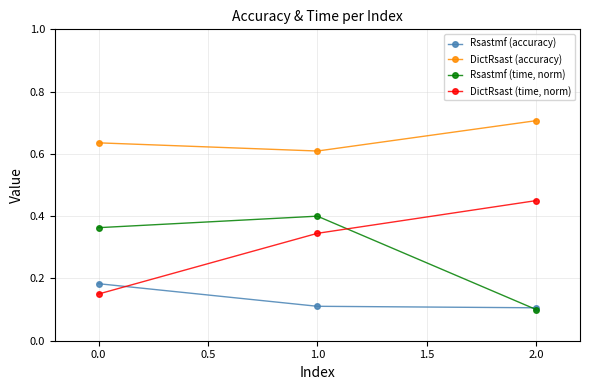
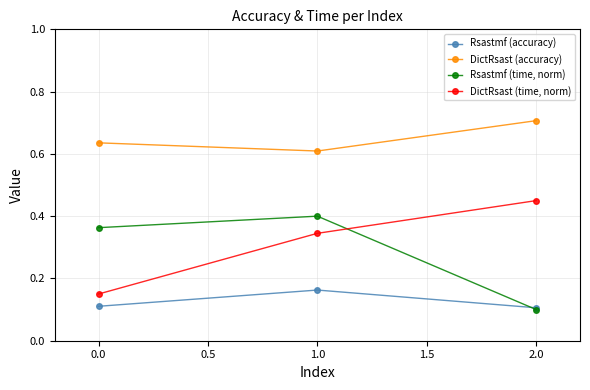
Rsastmf (accuracy), 0.0: 0.18 -> 0.11
Rsastmf (accuracy), 1.0: 0.11 -> 0.16
